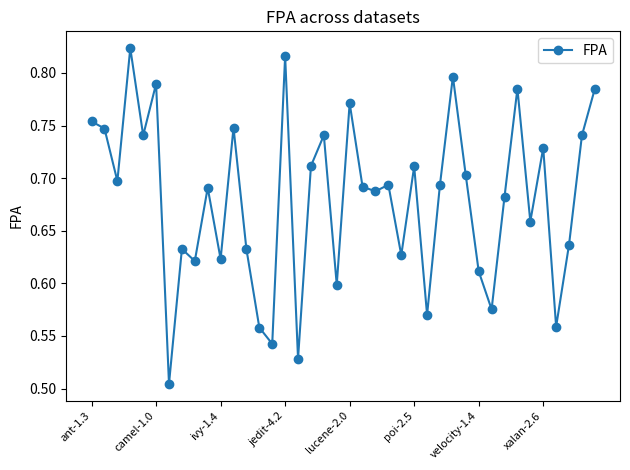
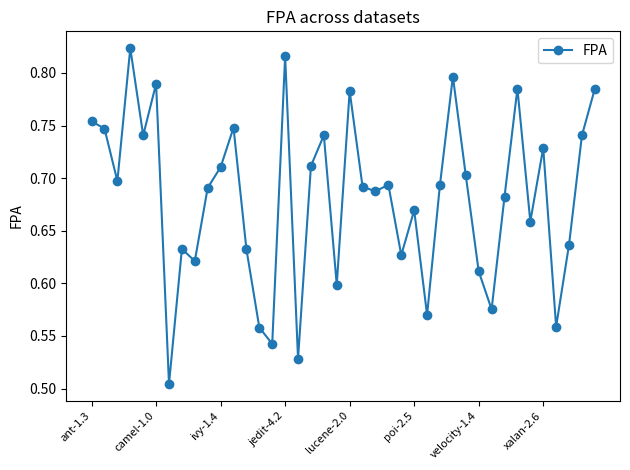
ivy-1.4: 0.623 -> 0.710
lucene-2.0: 0.771 -> 0.783
poi-2.5: 0.711 -> 0.669
